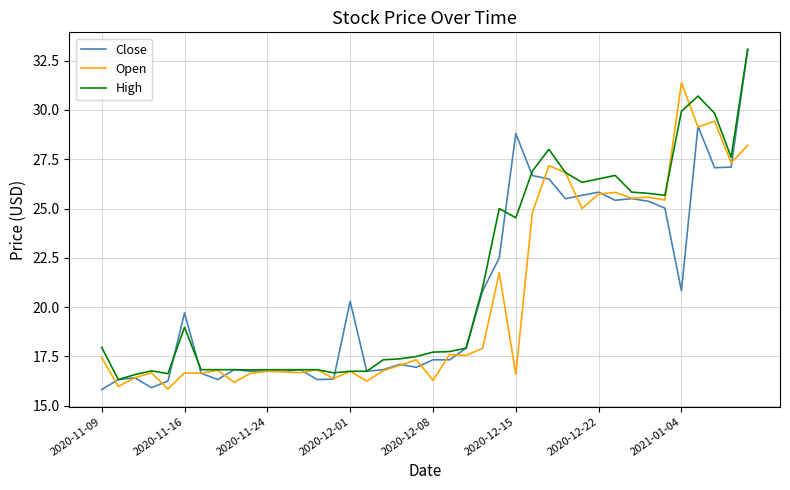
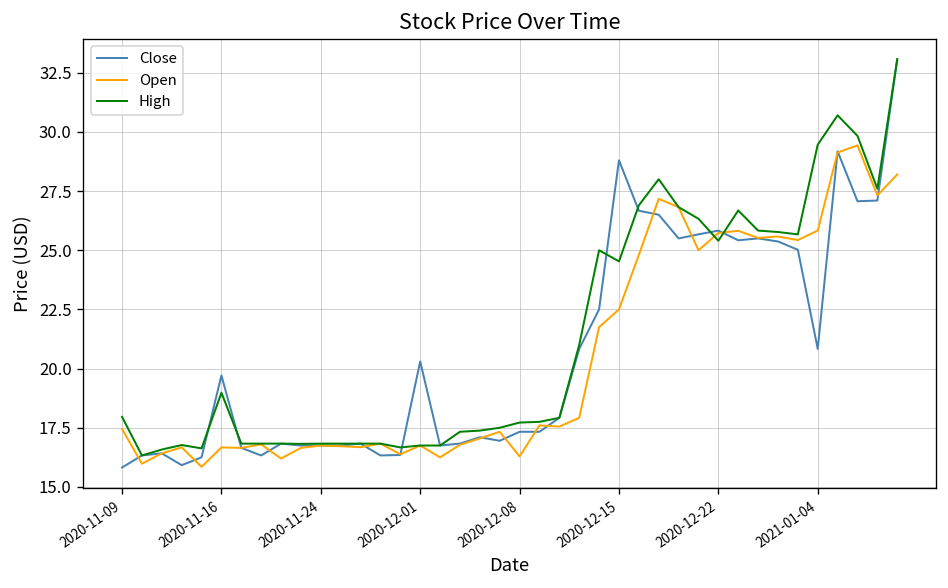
Open, 2020-12-15: 16.6 -> 22.5
High, 2020-12-22: 26.5 -> 25.4
Open, 2021-01-04: 31.4 -> 25.8
High, 2021-01-04: 29.9 -> 29.5
